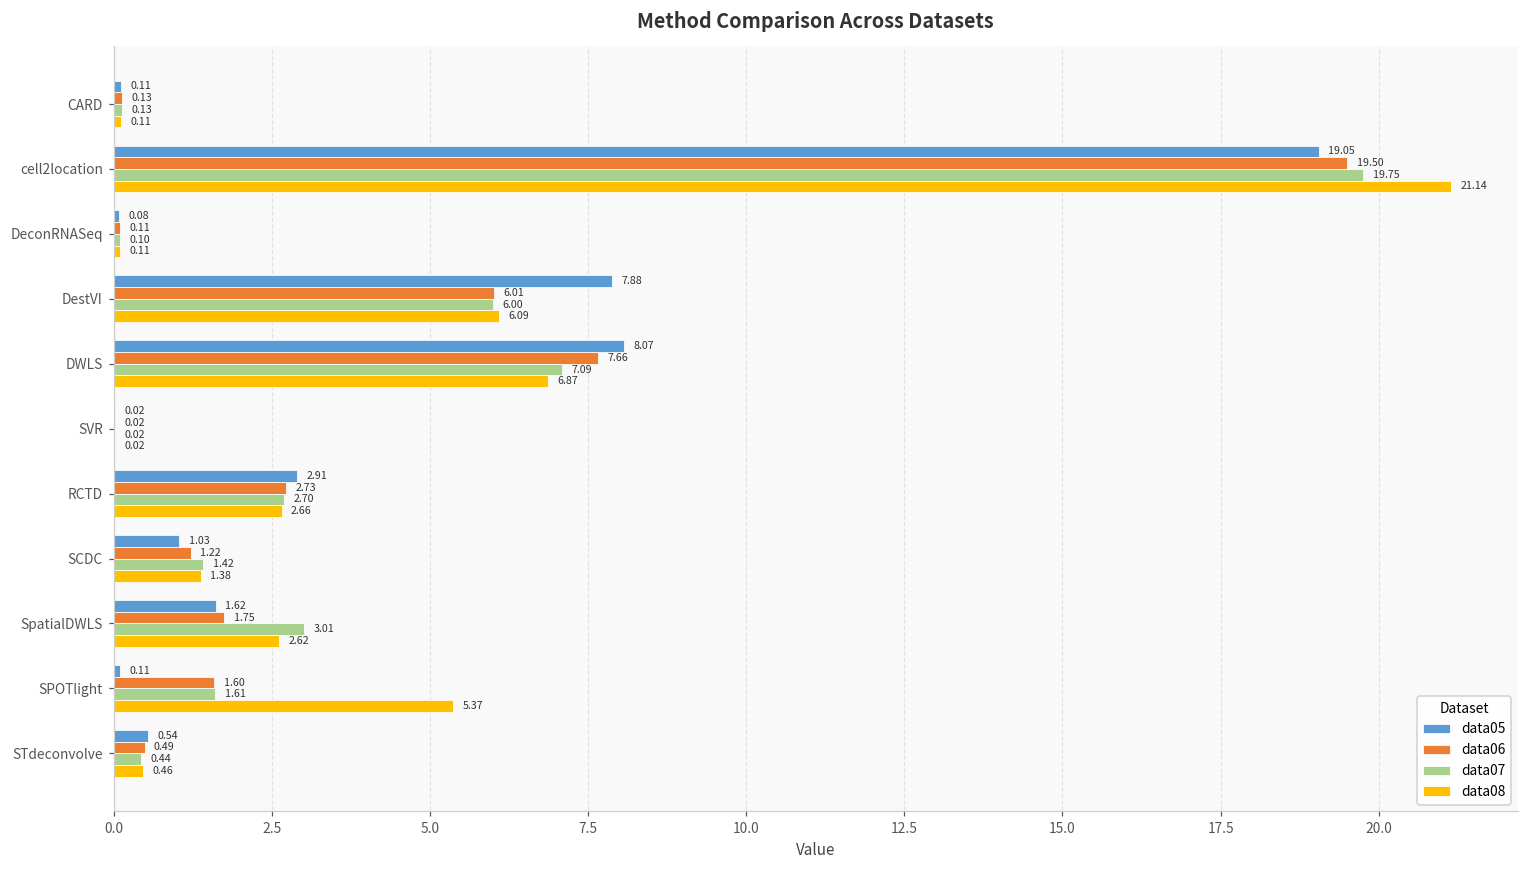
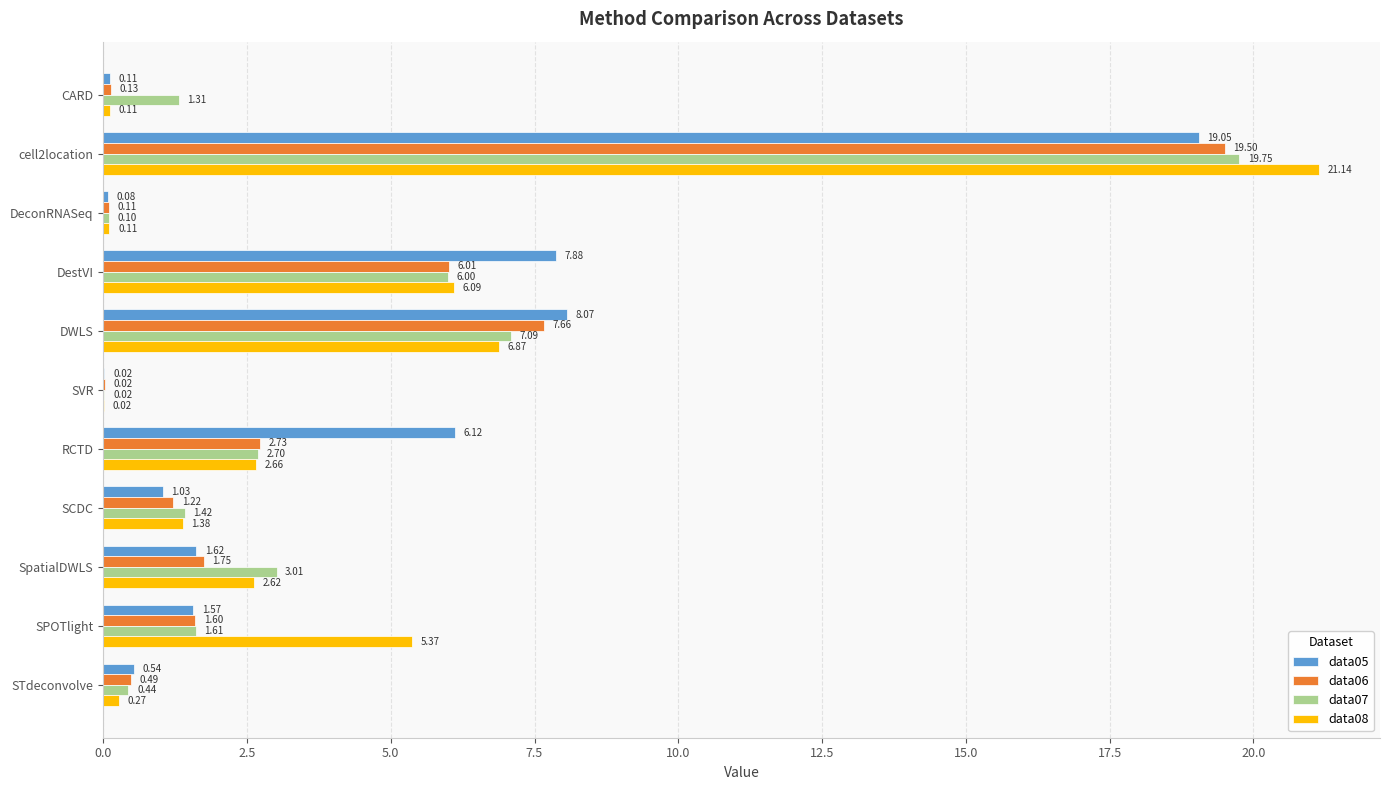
data07, CARD: 0.13 -> 1.31
data05, RCTD: 2.91 -> 6.12
data05, SPOTlight: 0.11 -> 1.57
data08, STdeconvolve: 0.46 -> 0.27
